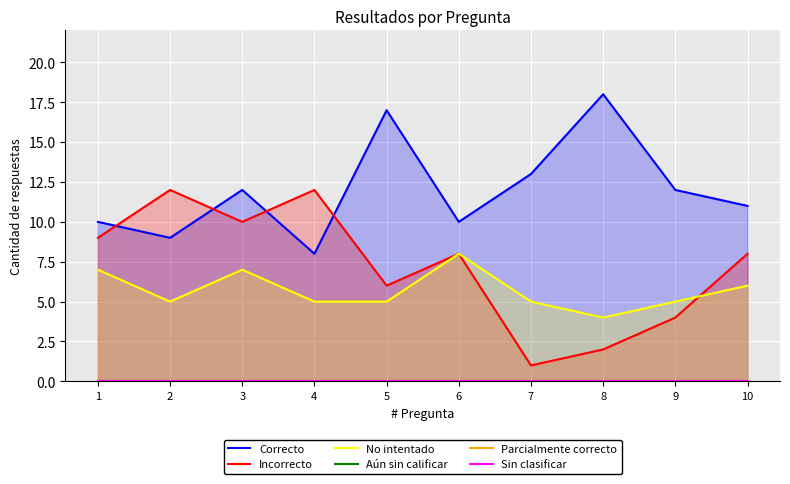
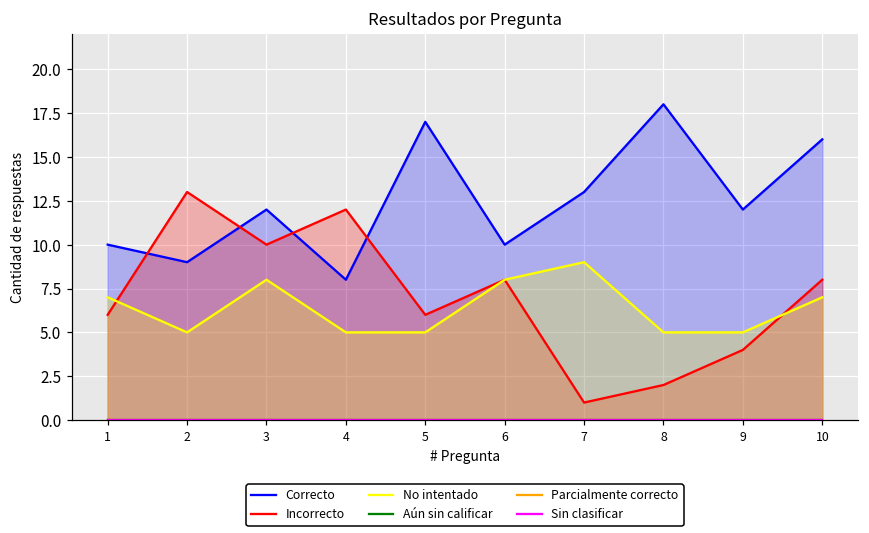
Incorrecto, 1: 9 -> 6
Incorrecto, 2: 12 -> 13
No intentado, 3: 7 -> 8
No intentado, 7: 5 -> 9
No intentado, 8: 4 -> 5
Correcto, 10: 11 -> 16
No intentado, 10: 6 -> 7
